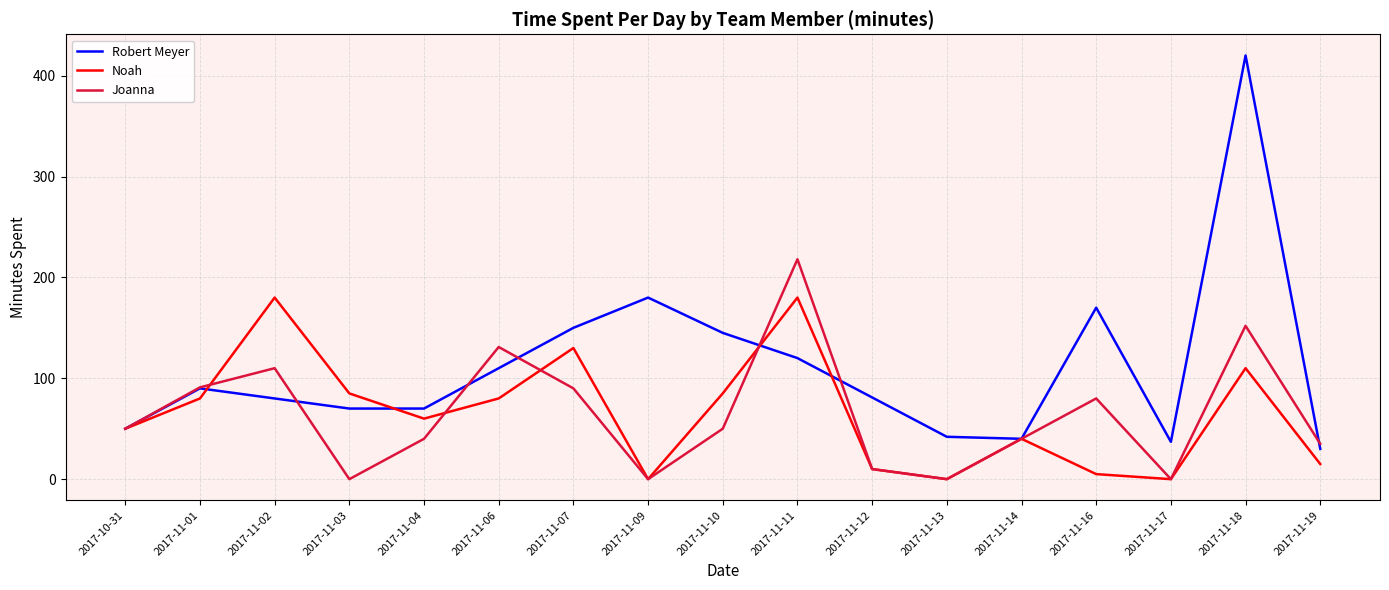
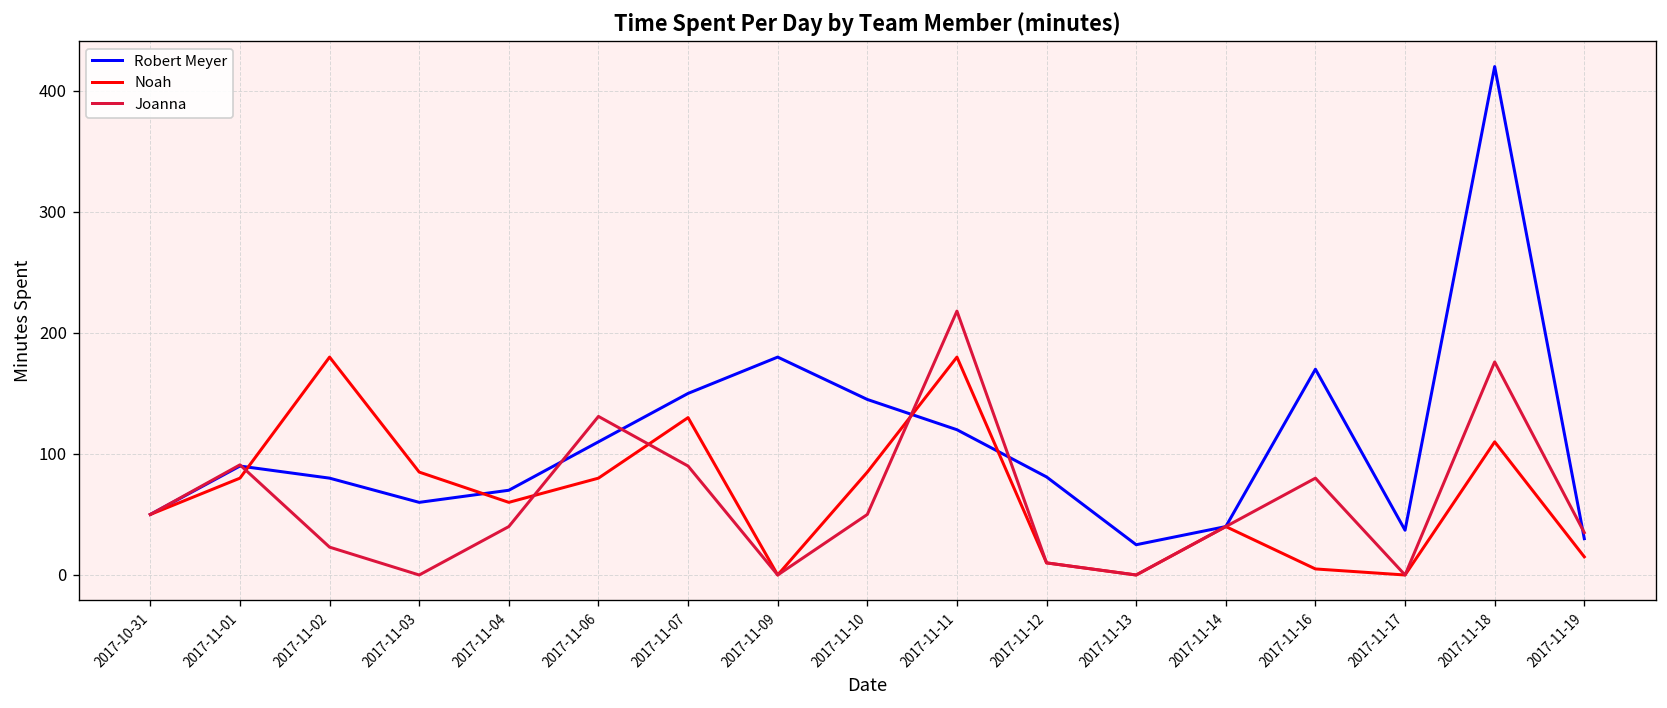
Joanna, 2017-11-02: 110 -> 23
Robert Meyer, 2017-11-03: 70 -> 60
Robert Meyer, 2017-11-13: 42 -> 25
Joanna, 2017-11-18: 152 -> 176
